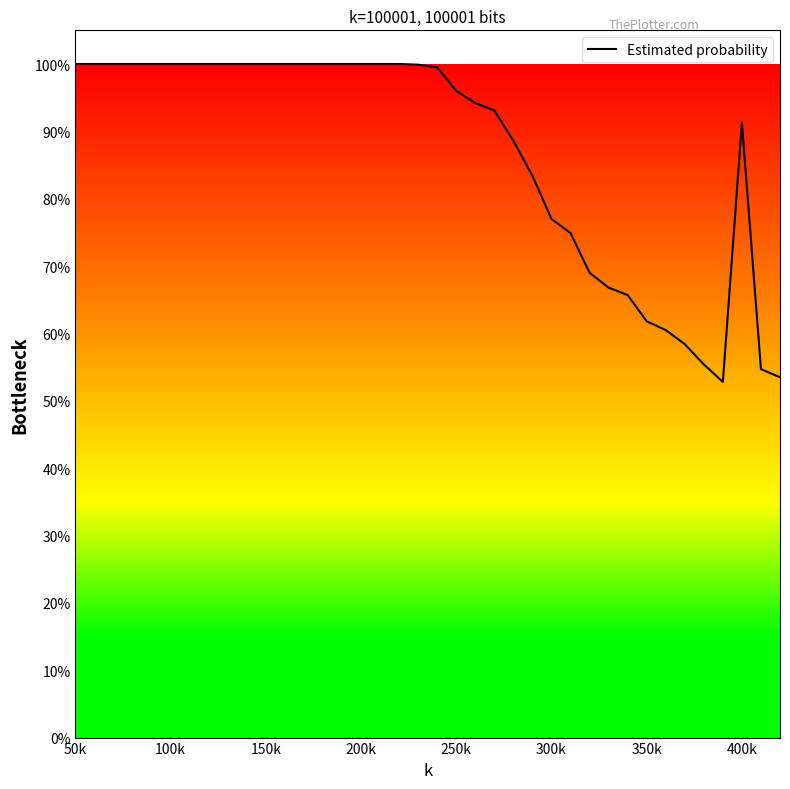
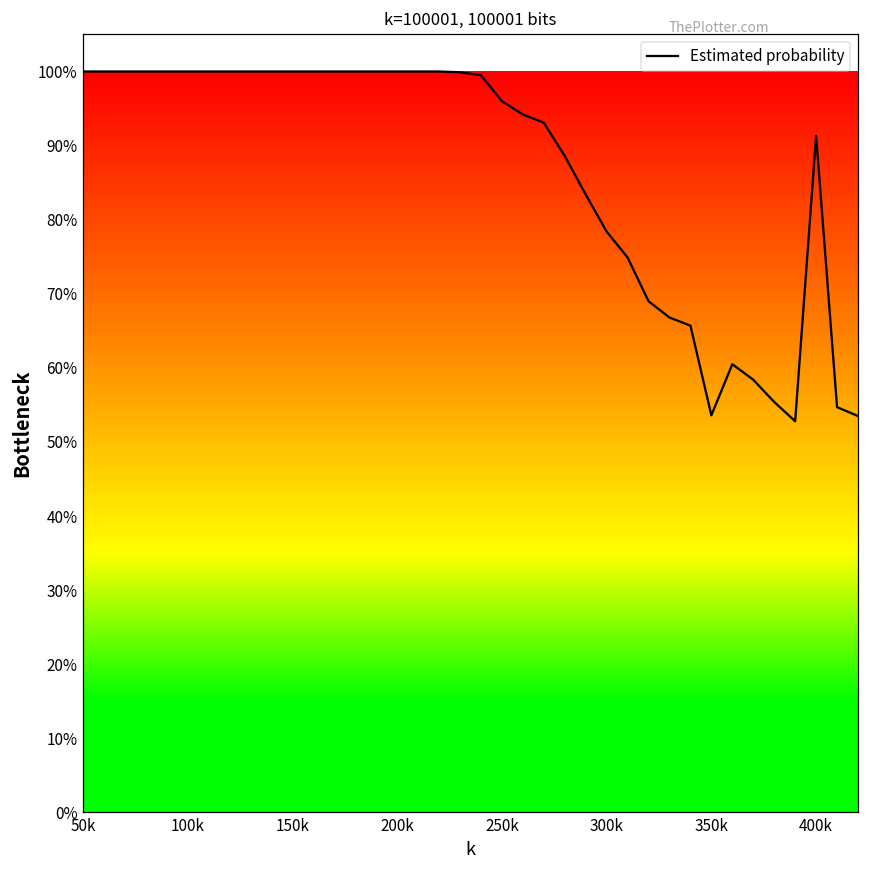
300k: 77% -> 78%
350k: 62% -> 54%
